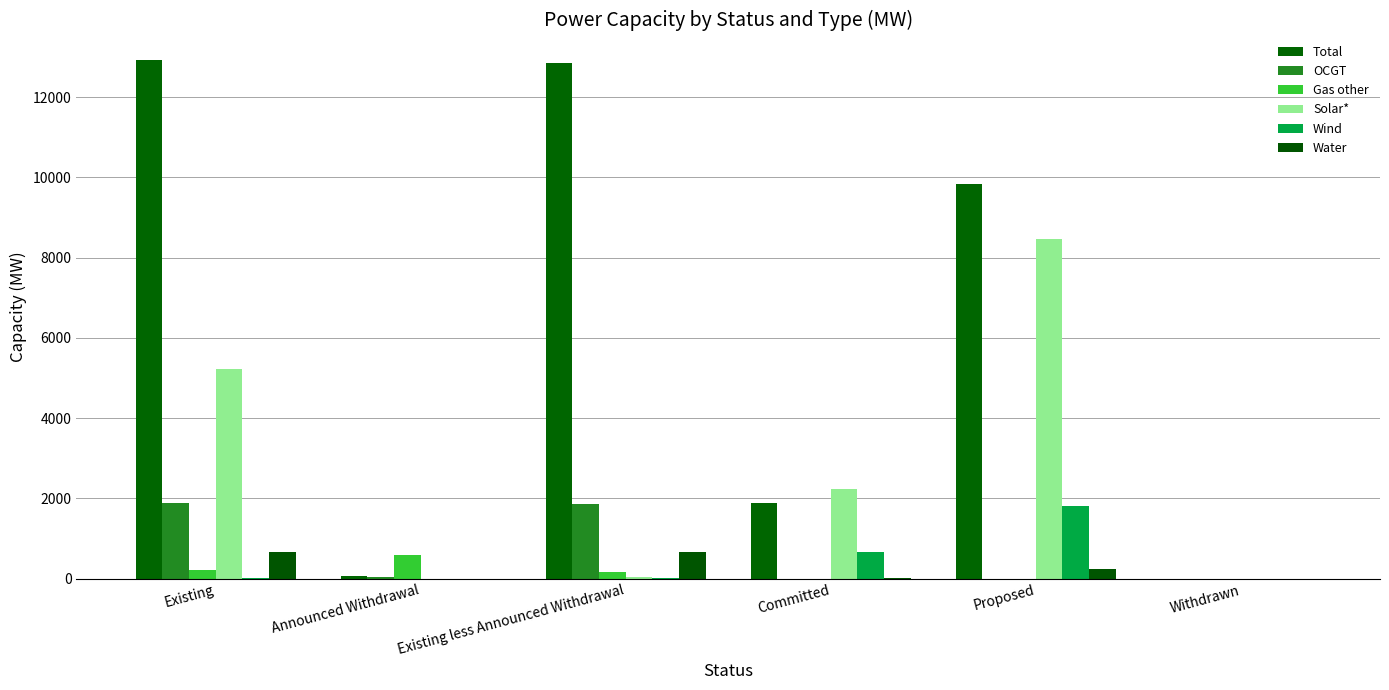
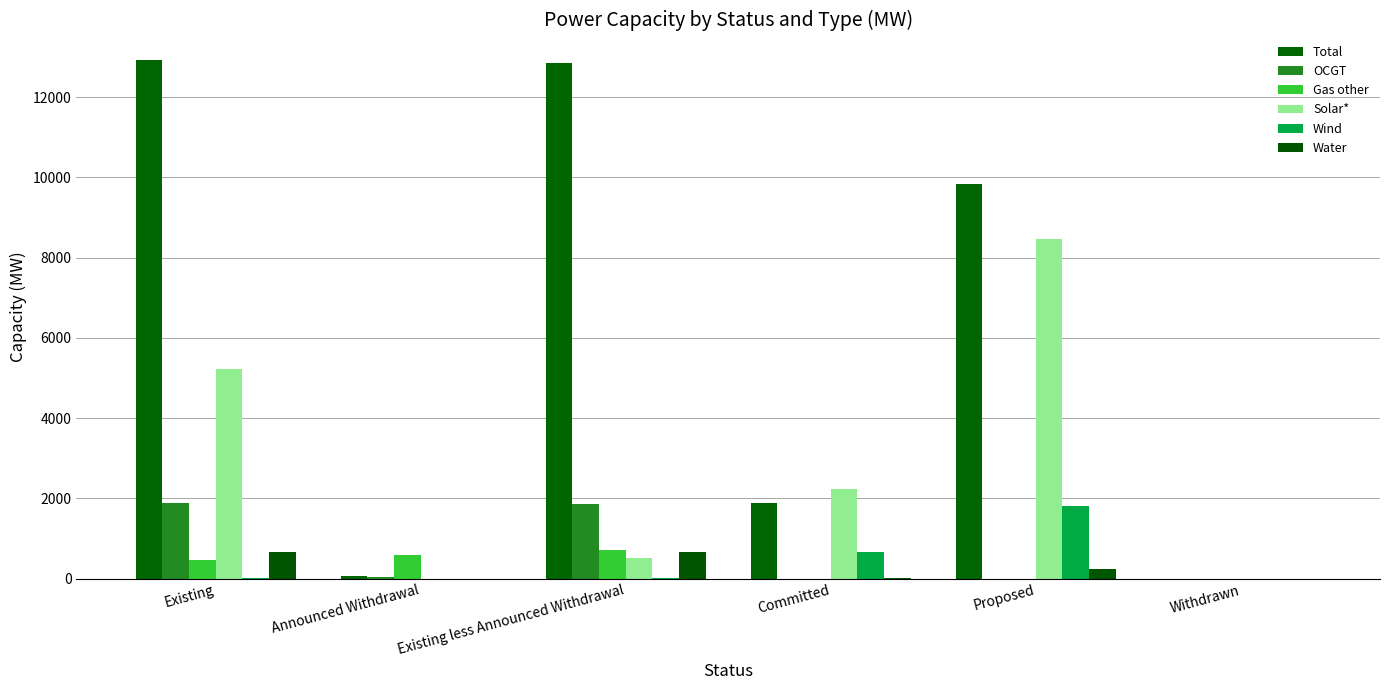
Gas other, Existing: 200 -> 500
Gas other, Existing less Announced Withdrawal: 200 -> 700
Solar*, Existing less Announced Withdrawal: 0 -> 500
